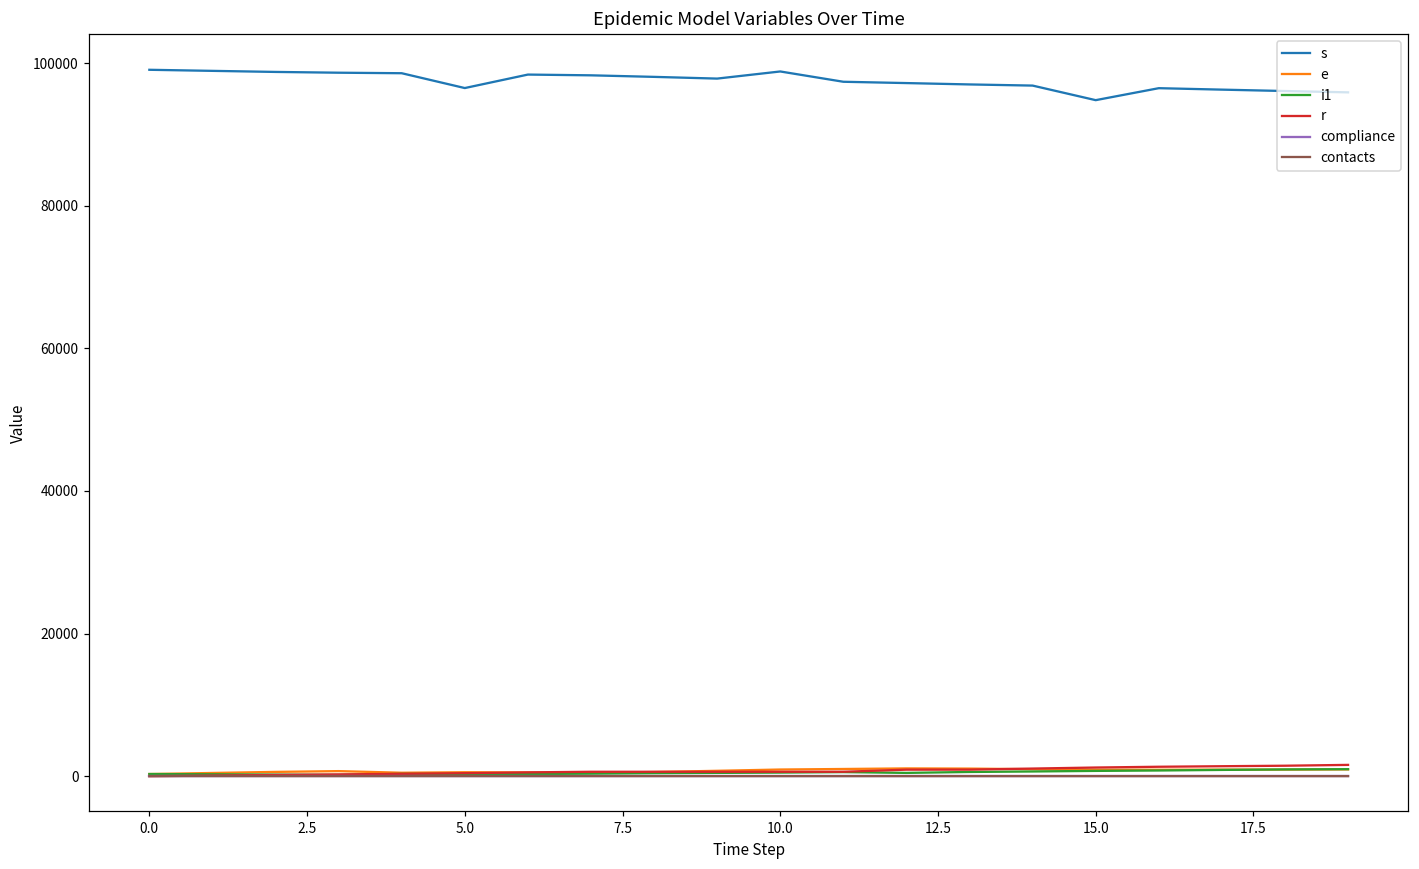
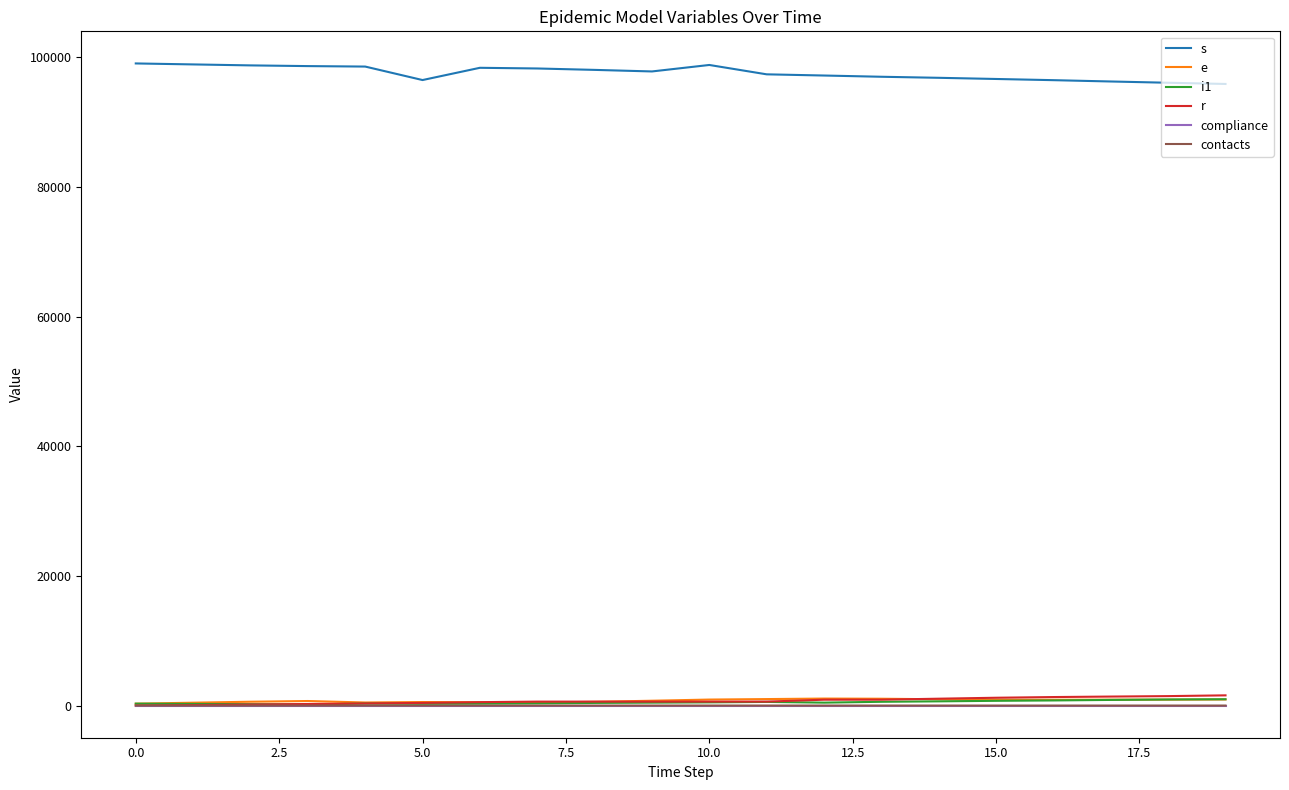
s, 15.0: 95000 -> 97000
